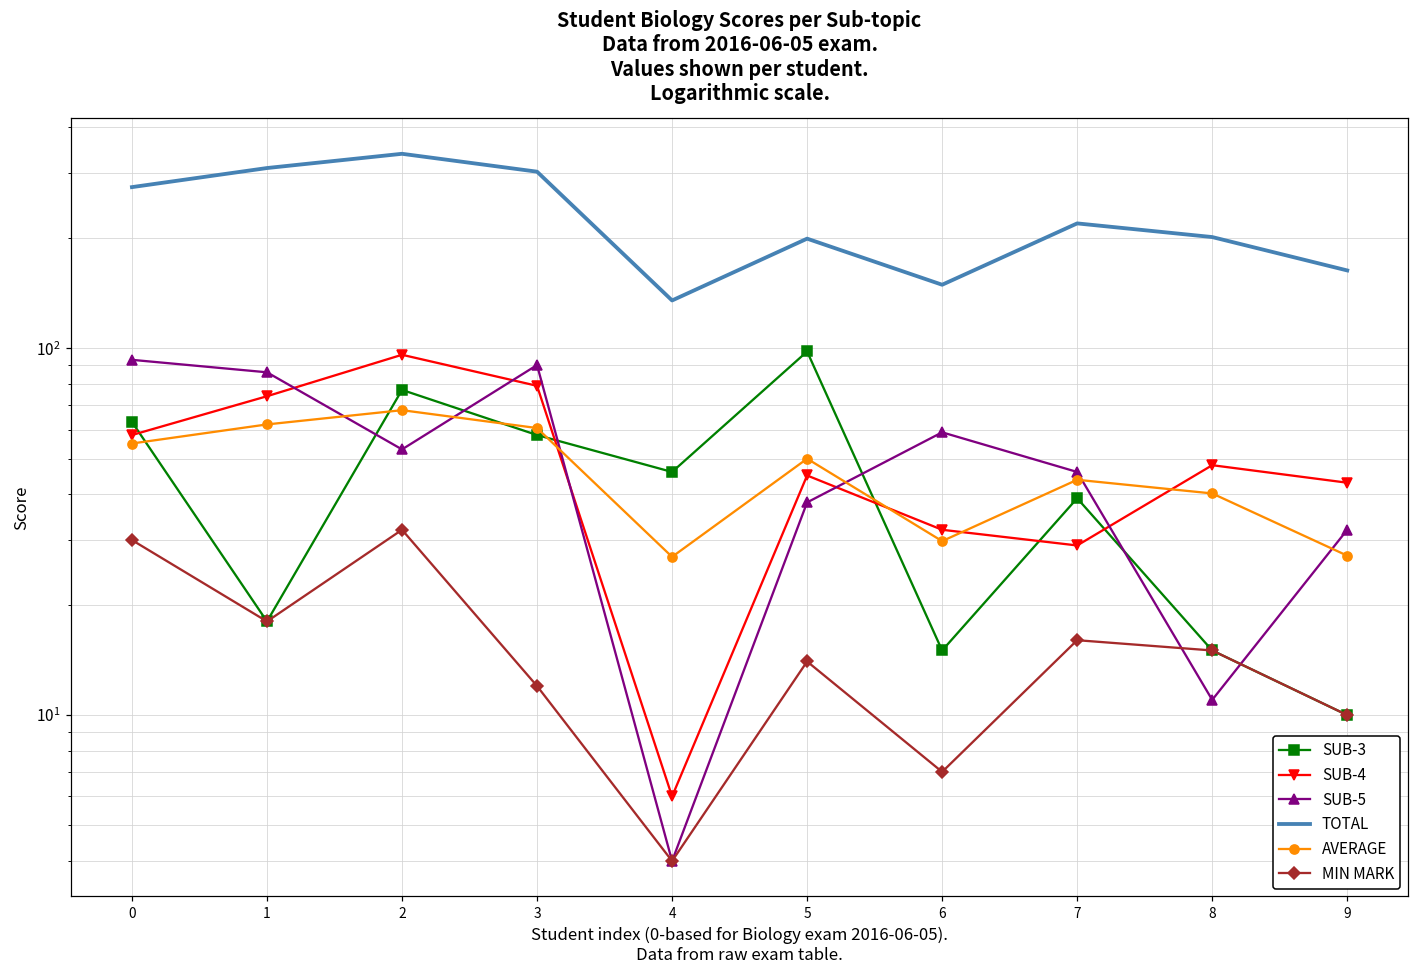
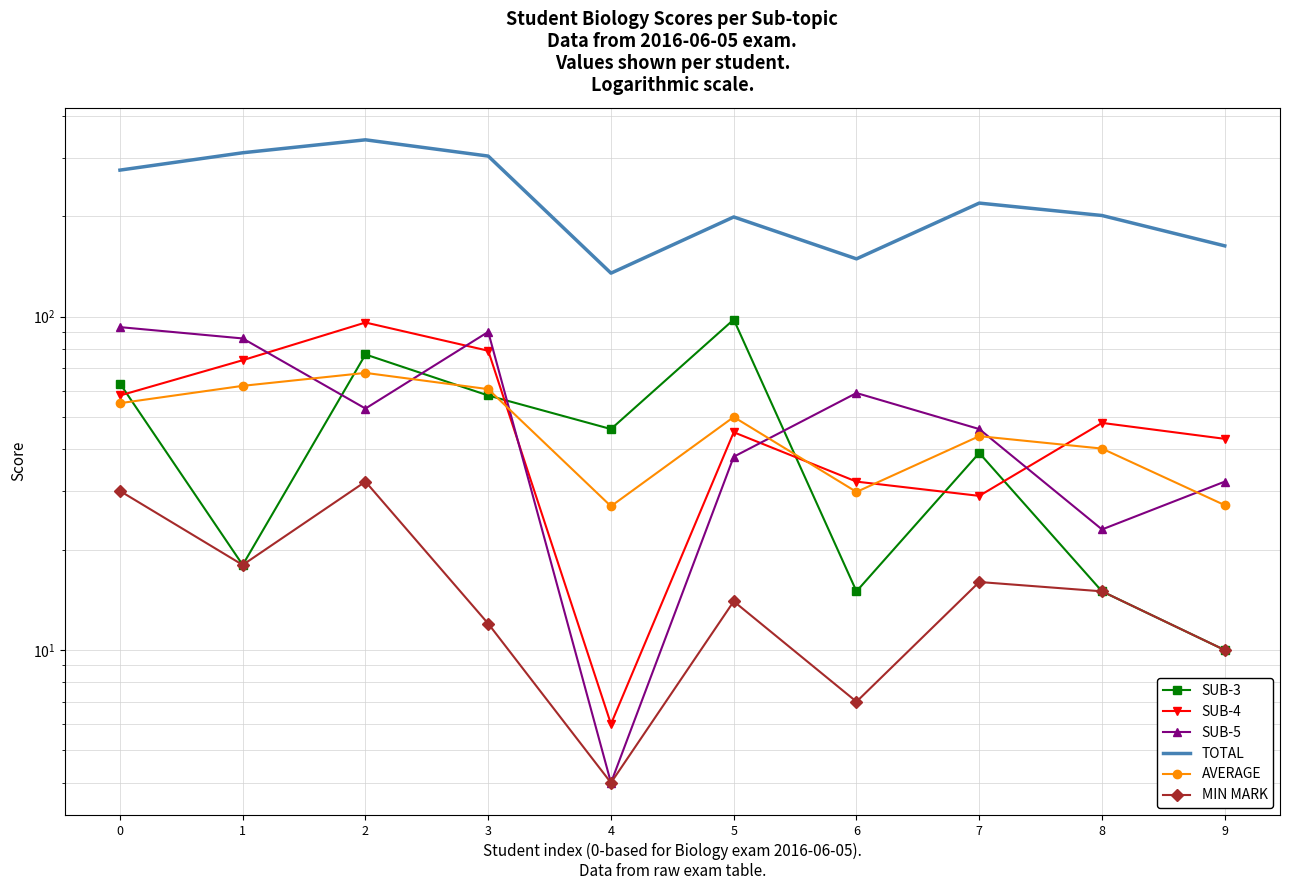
SUB-5, 8: 11 -> 23
